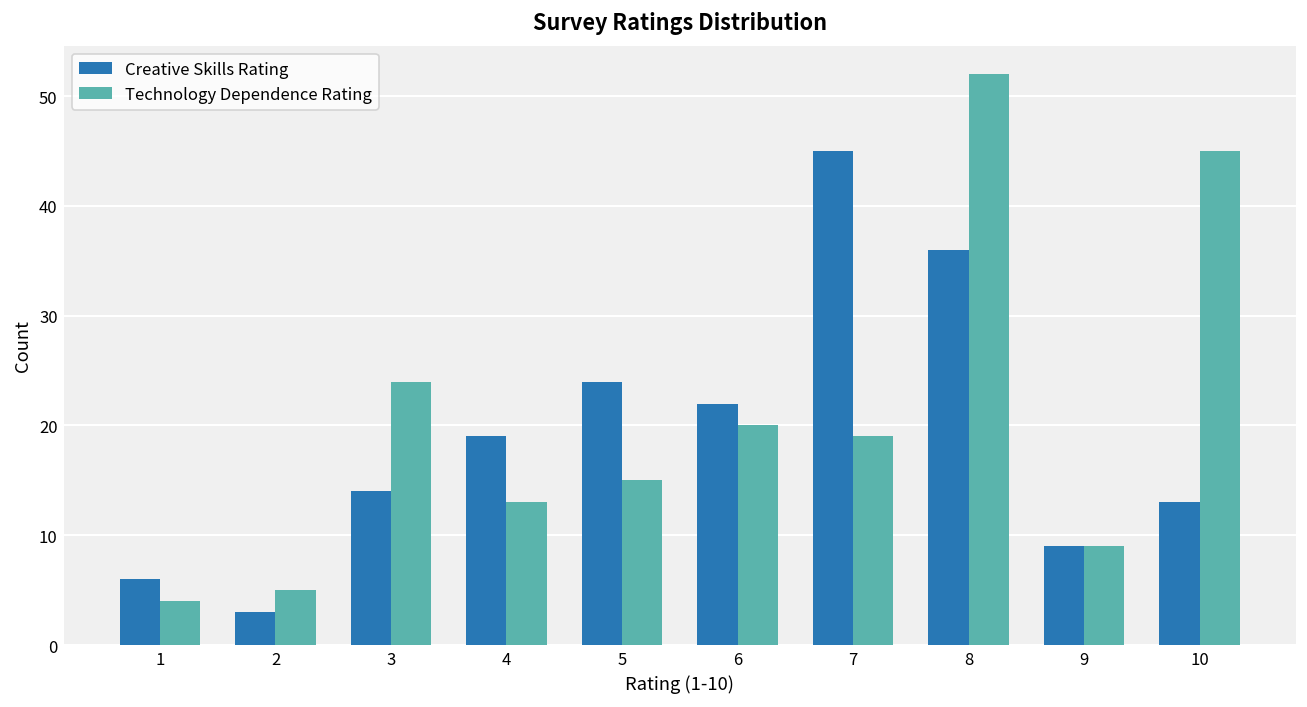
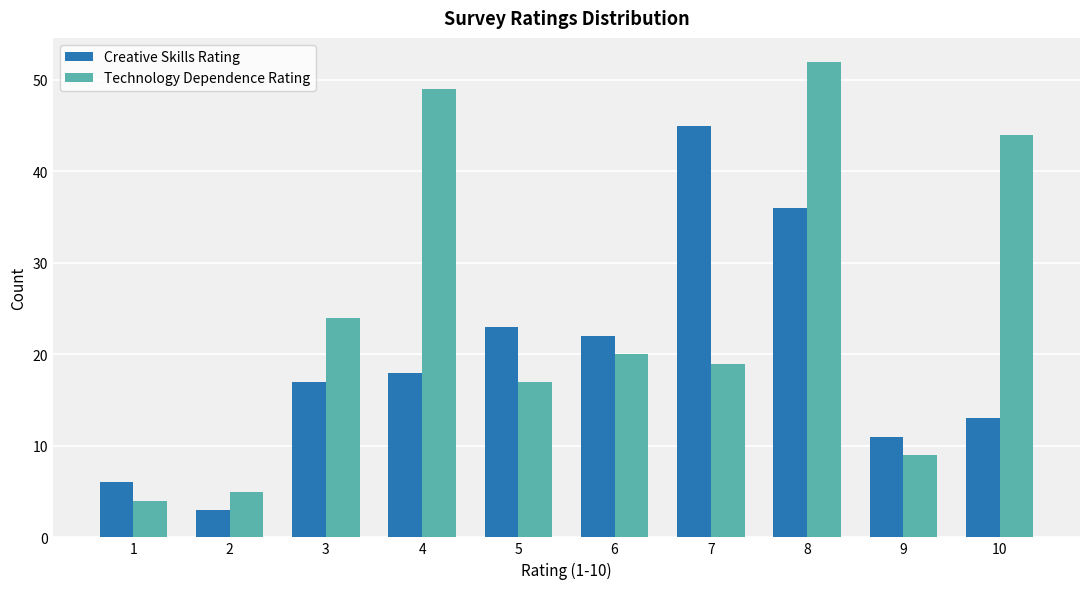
Creative Skills Rating, 3: 14 -> 17
Creative Skills Rating, 4: 19 -> 18
Technology Dependence Rating, 4: 13 -> 49
Creative Skills Rating, 5: 24 -> 23
Technology Dependence Rating, 5: 15 -> 17
Creative Skills Rating, 9: 9 -> 11
Technology Dependence Rating, 10: 45 -> 44
